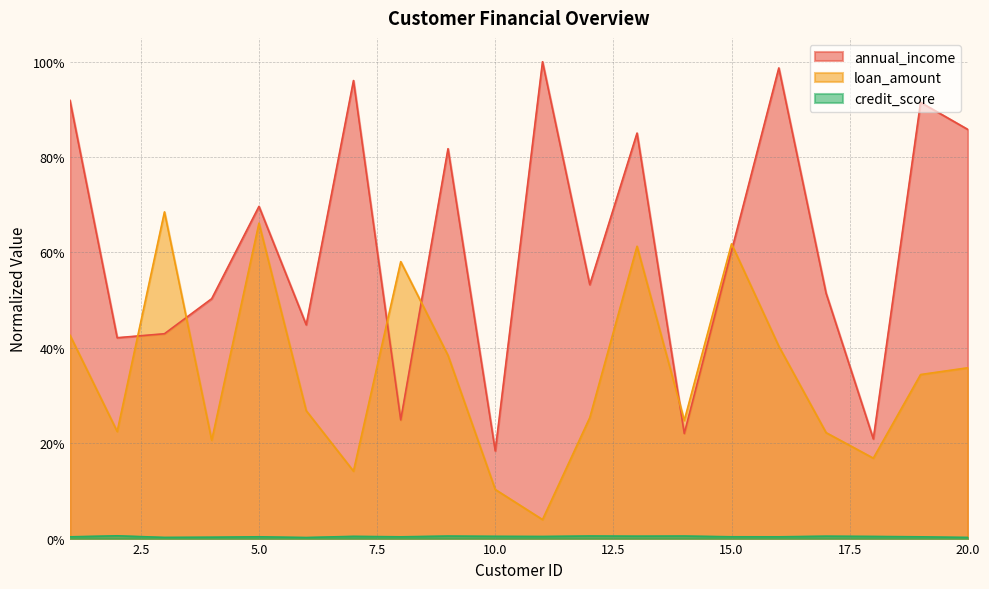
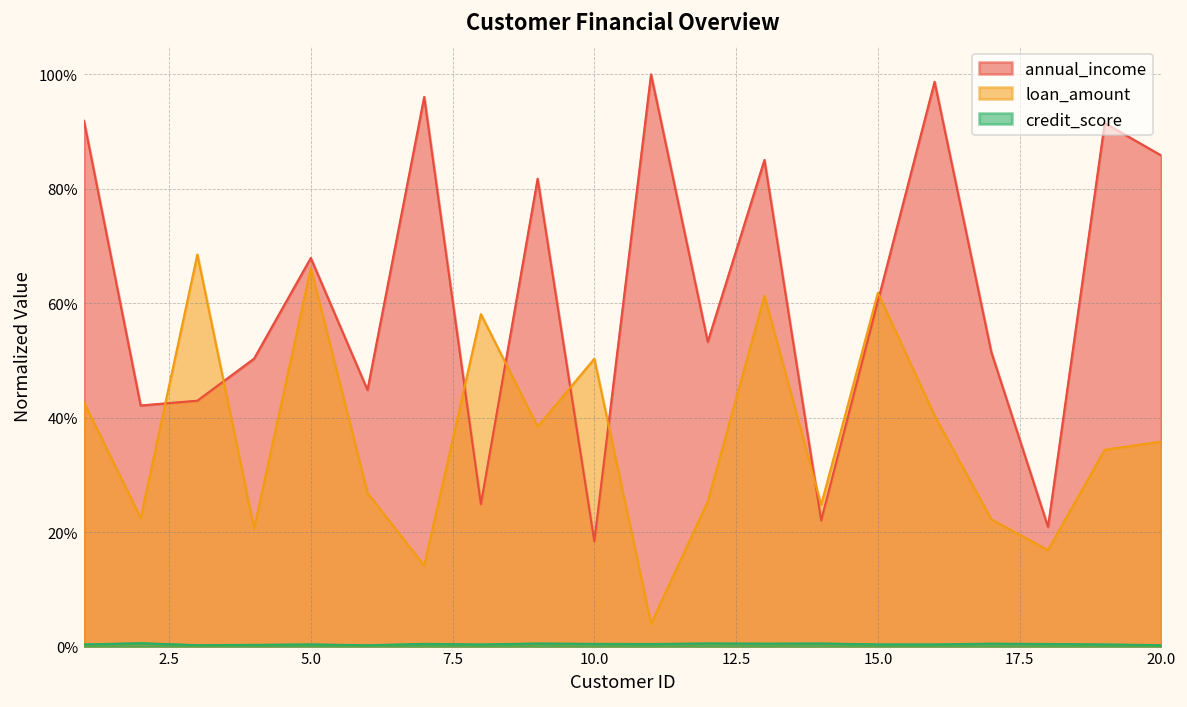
annual_income, 5.0: 70% -> 68%
loan_amount, 10.0: 10% -> 50%
